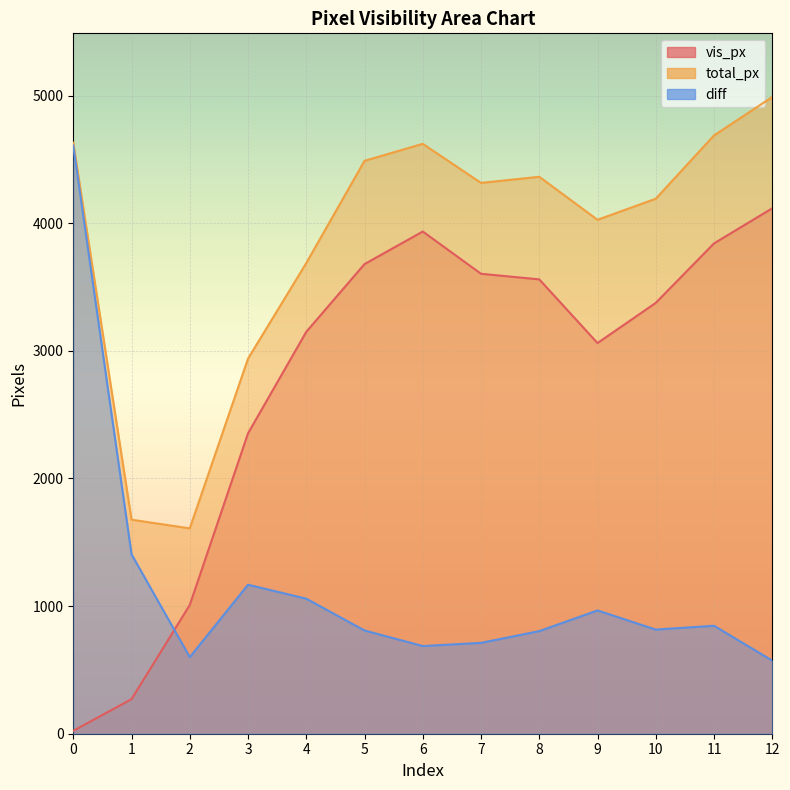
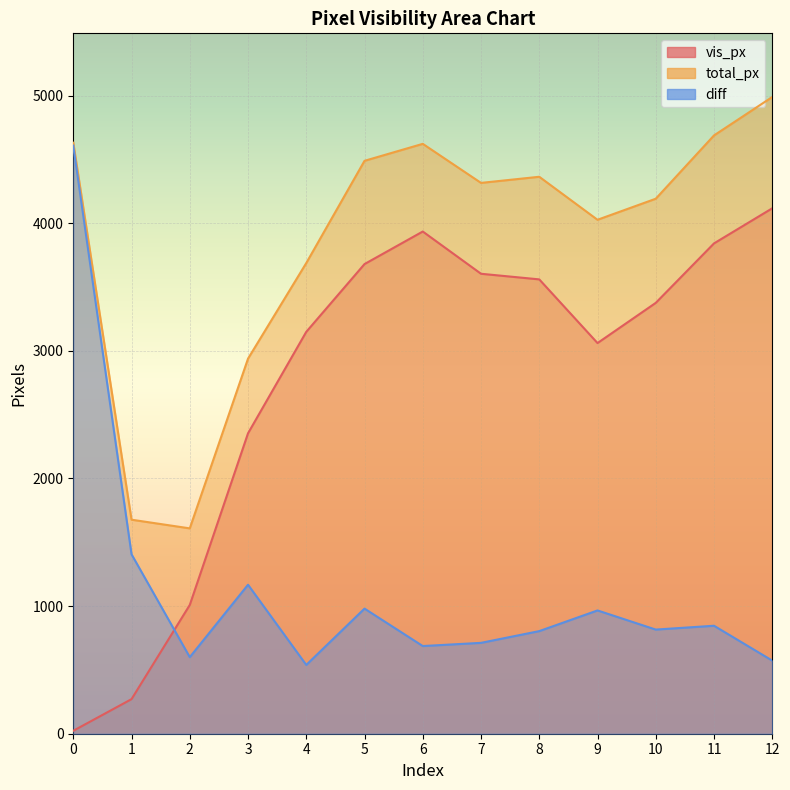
diff, 4: 1060 -> 540
diff, 5: 810 -> 980
